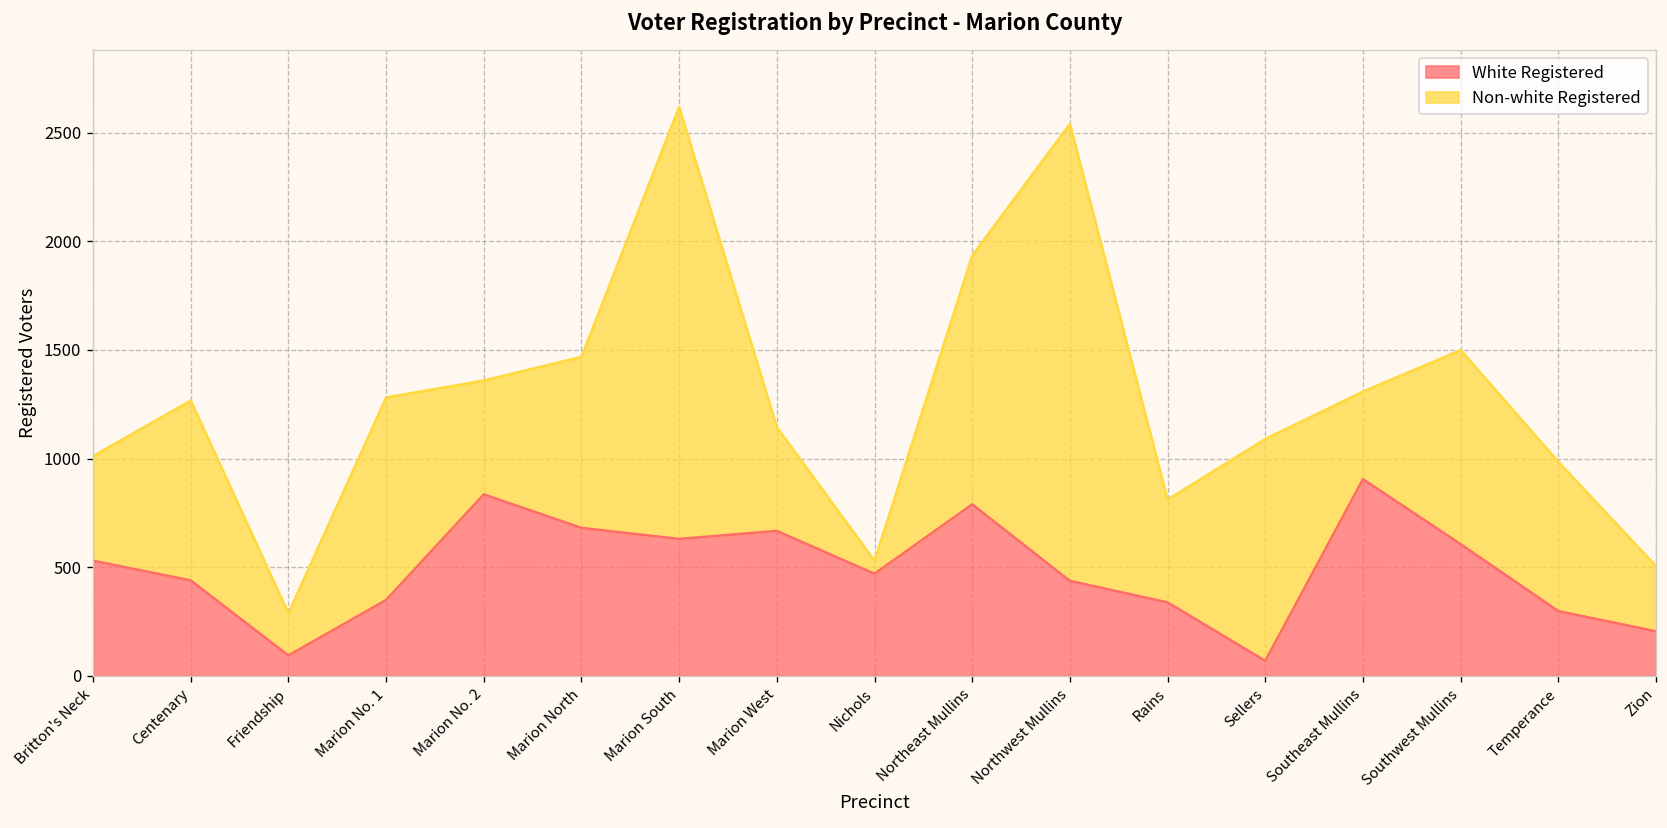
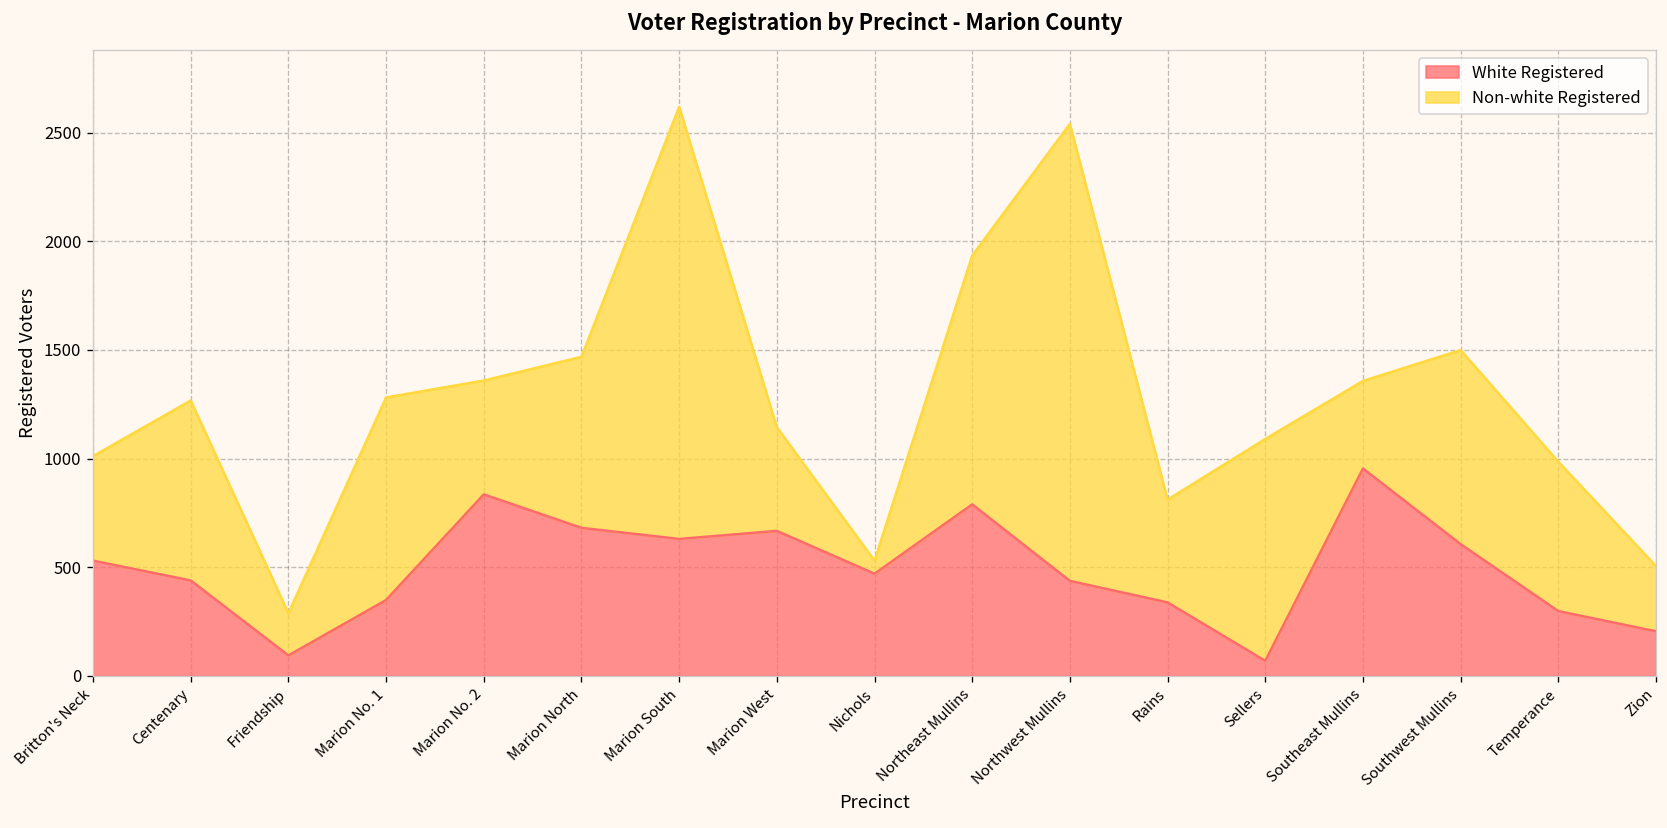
White Registered, Southeast Mullins: 910 -> 950
